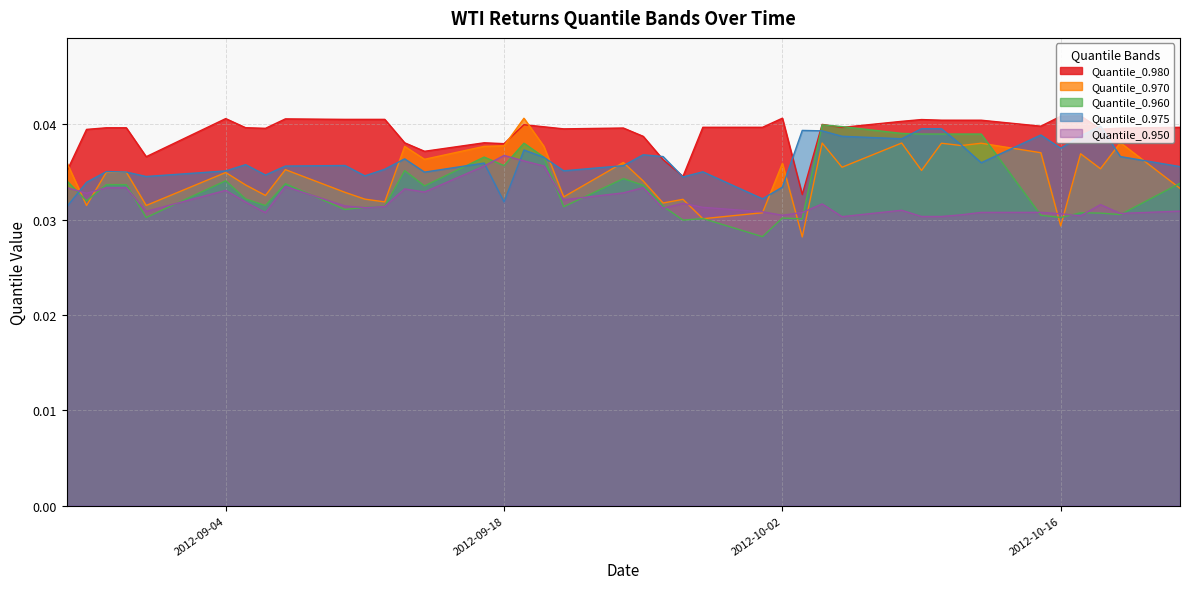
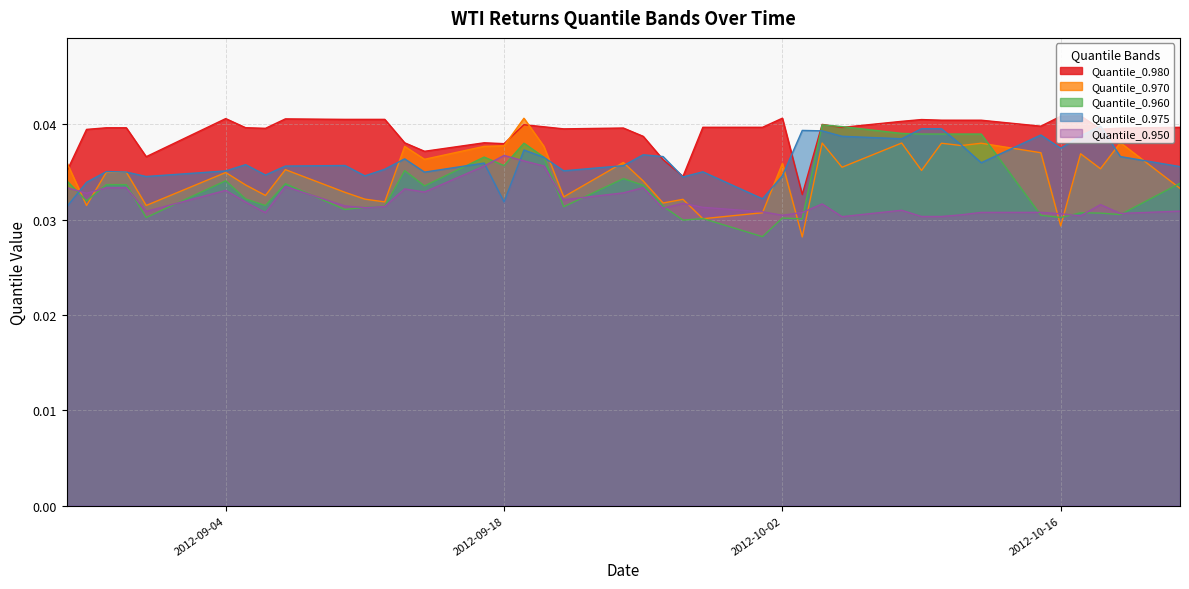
Quantile_0.975, 2012-10-02: 0.033 -> 0.035
